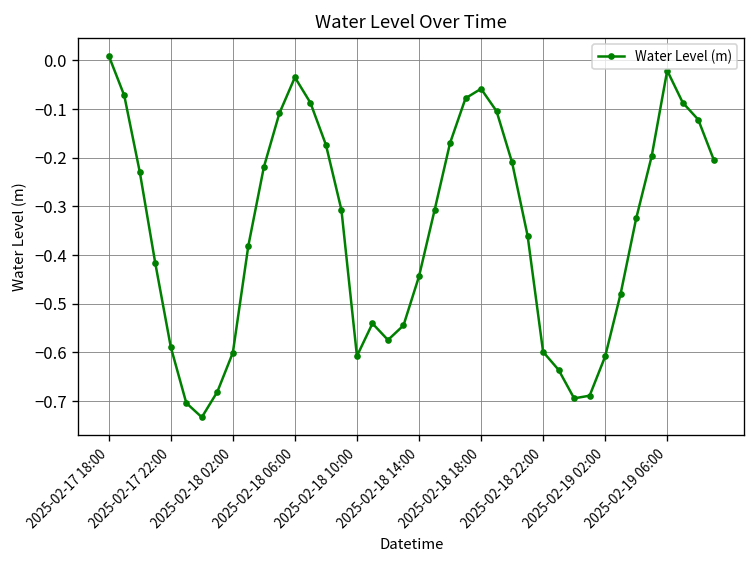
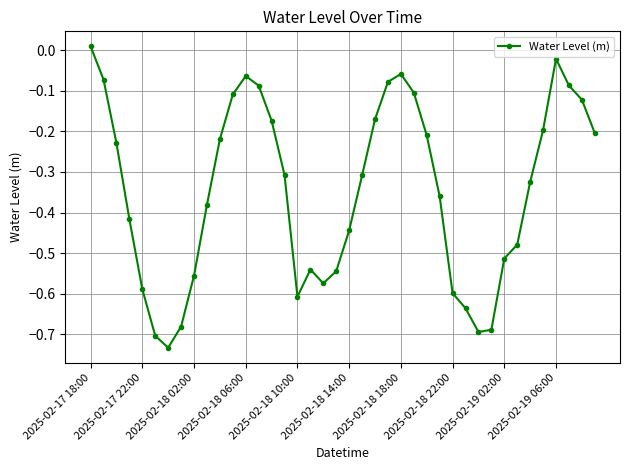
2025-02-18 02:00: -0.60 -> -0.56
2025-02-18 06:00: -0.03 -> -0.06
2025-02-19 02:00: -0.61 -> -0.51
